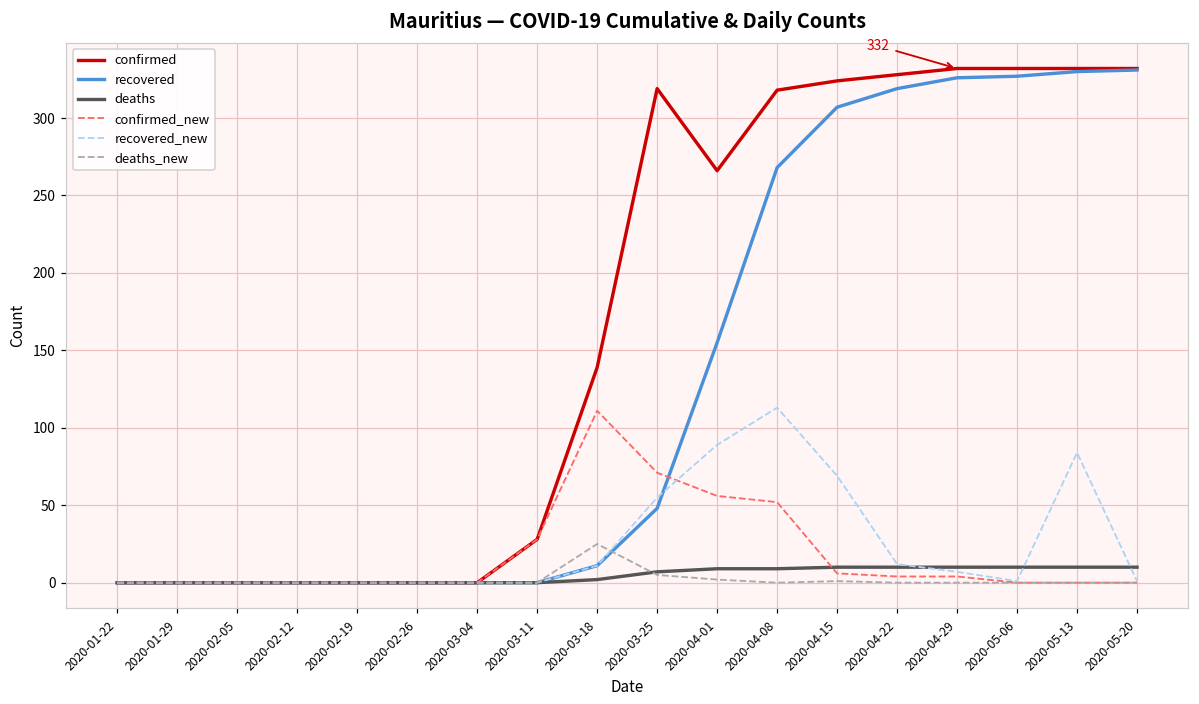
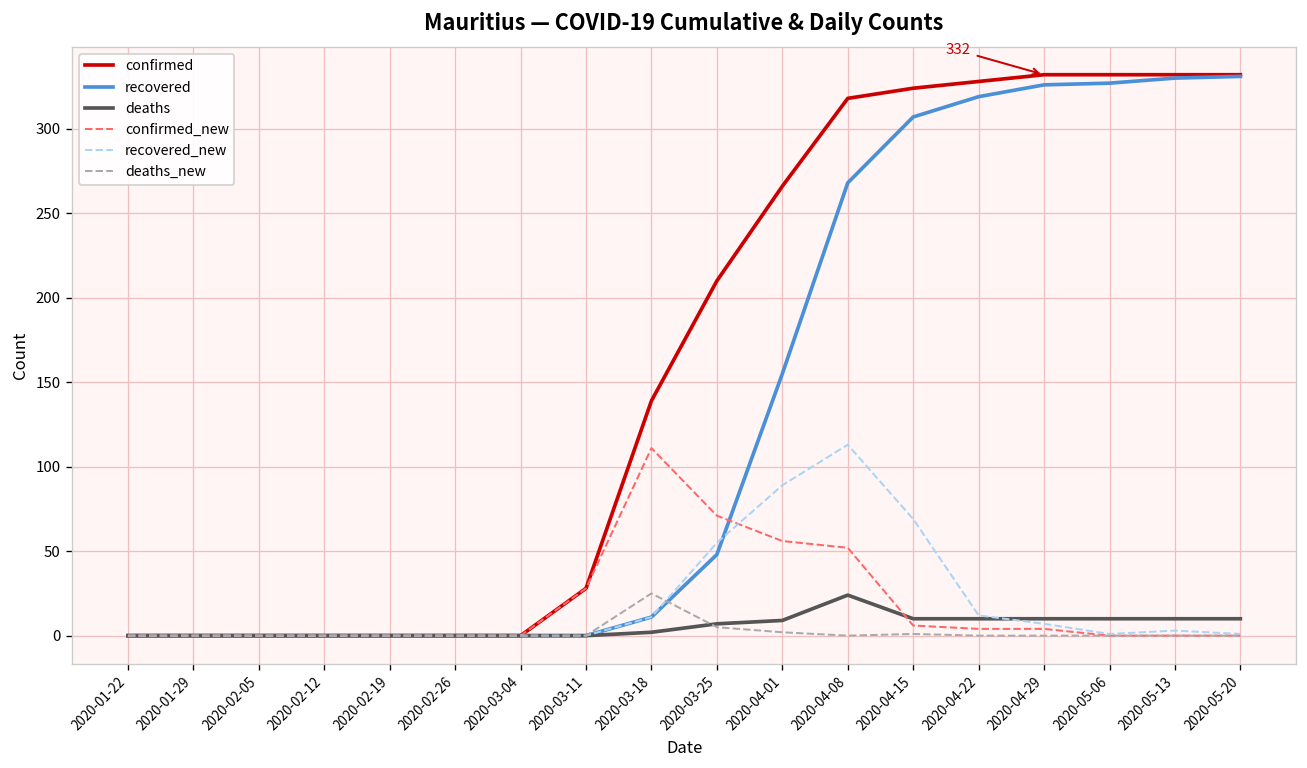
confirmed, 2020-03-25: 319 -> 210
deaths, 2020-04-08: 9 -> 24
recovered_new, 2020-05-13: 84 -> 3
